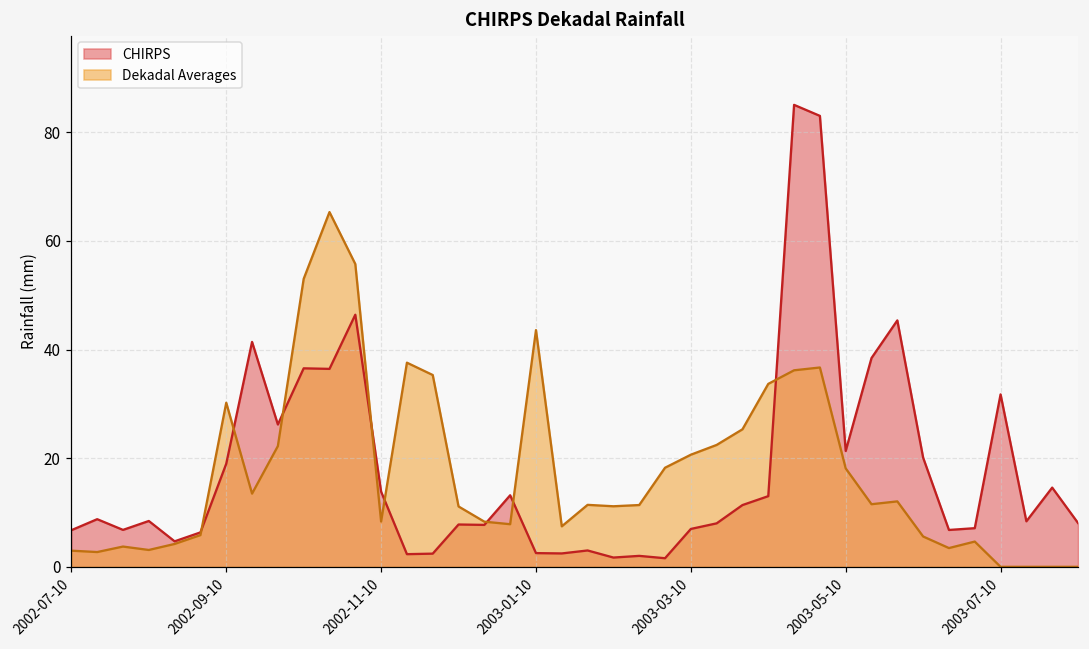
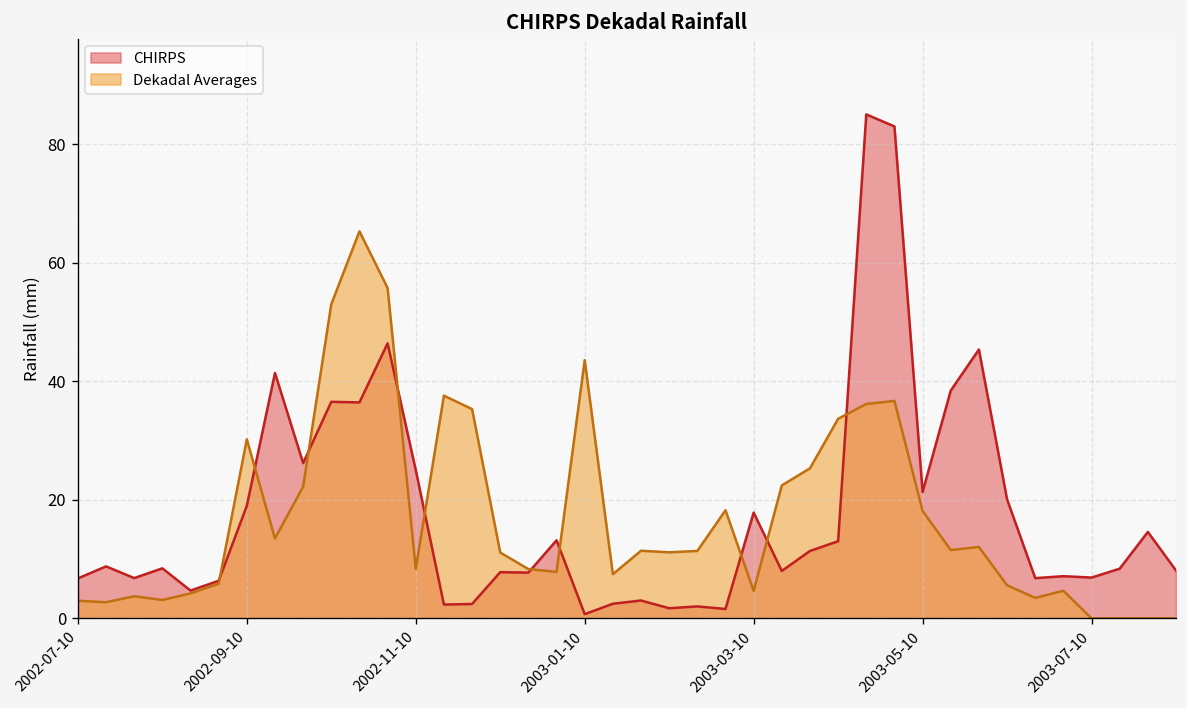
CHIRPS, 2002-11-10: 14 -> 25
CHIRPS, 2003-01-10: 3 -> 1
CHIRPS, 2003-03-10: 7 -> 18
Dekadal Averages, 2003-03-10: 21 -> 5
CHIRPS, 2003-07-10: 32 -> 7
